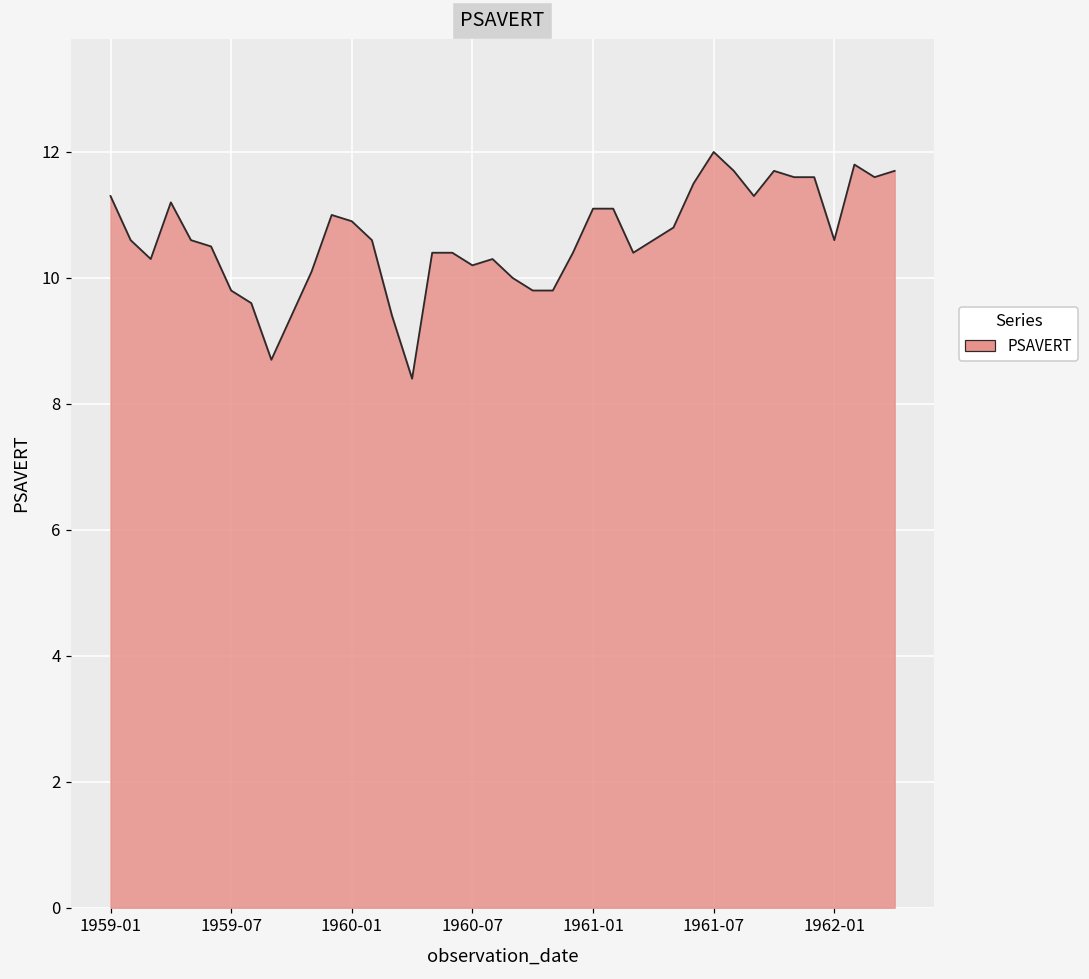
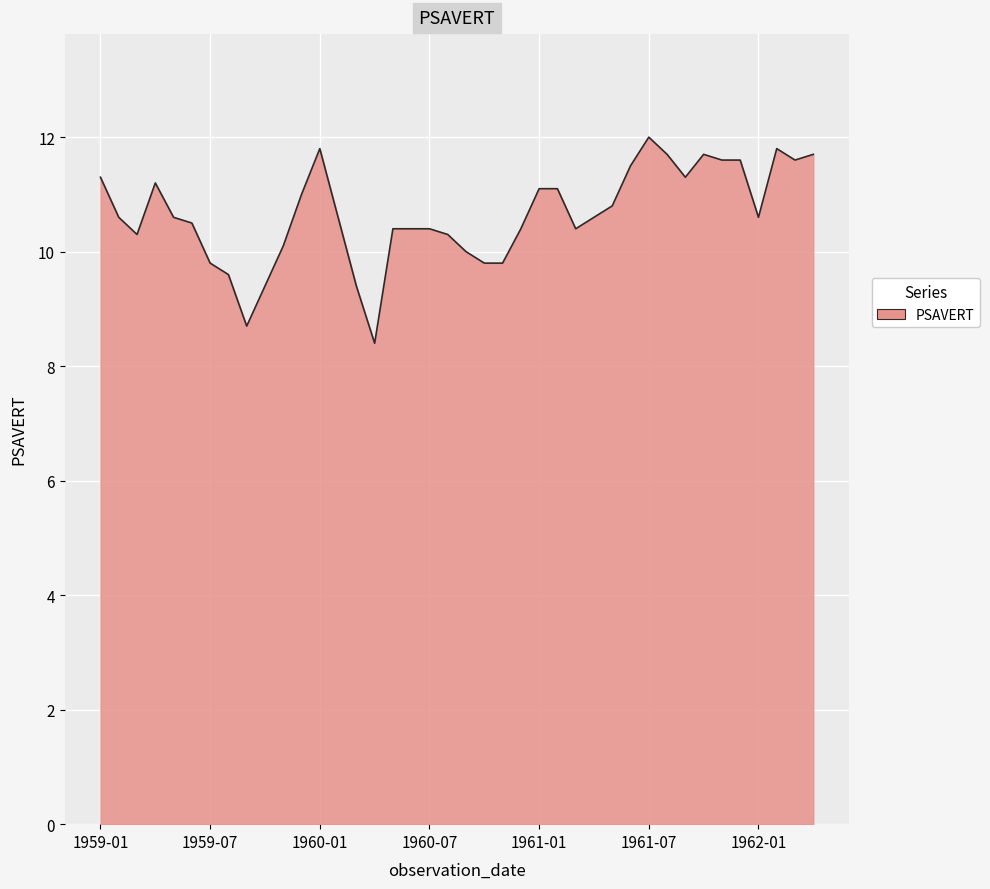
1960-01: 10.9 -> 11.8
1960-07: 10.2 -> 10.4
